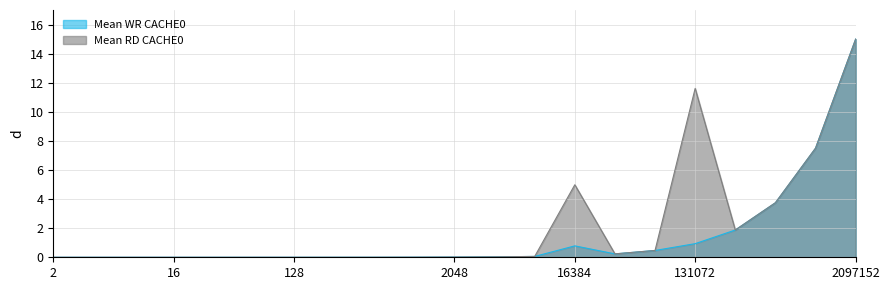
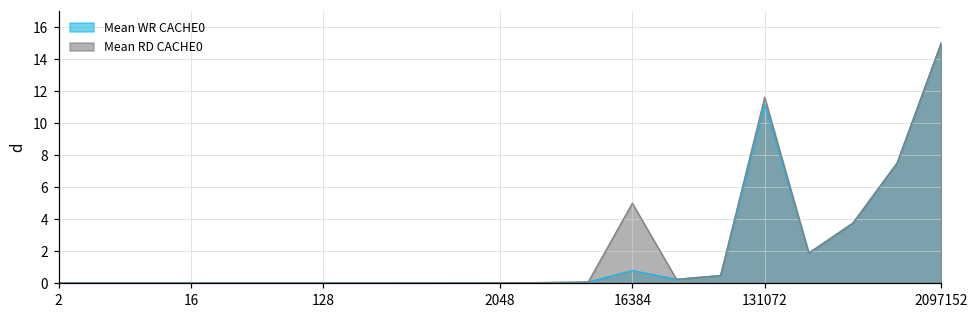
Mean WR CACHE0, 131072: 0.9 -> 11.2
